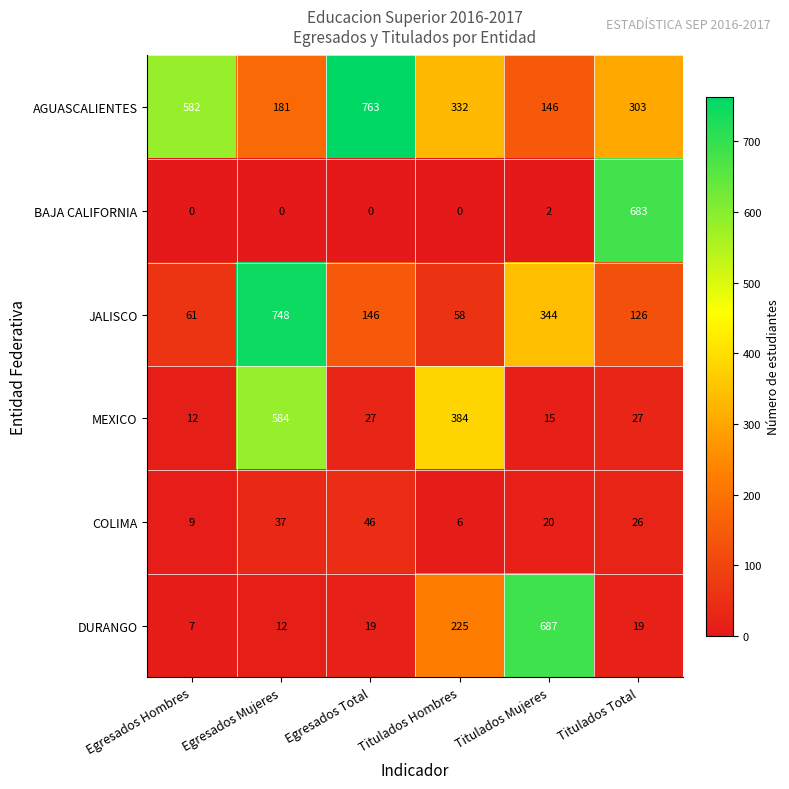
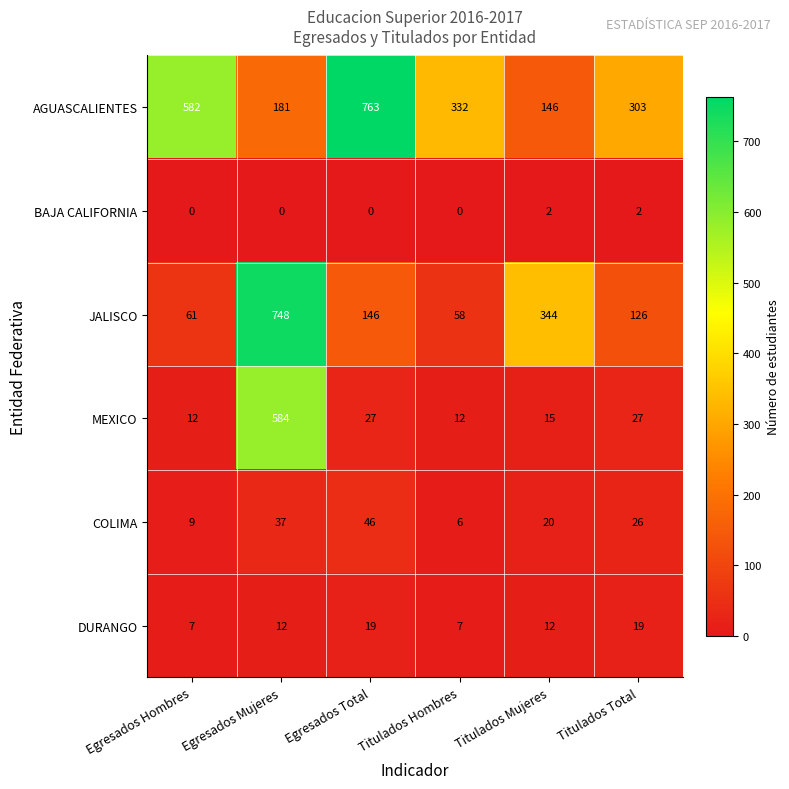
BAJA CALIFORNIA, Titulados Total: 683 -> 2
MEXICO, Titulados Hombres: 384 -> 12
DURANGO, Titulados Hombres: 225 -> 7
DURANGO, Titulados Mujeres: 687 -> 12
